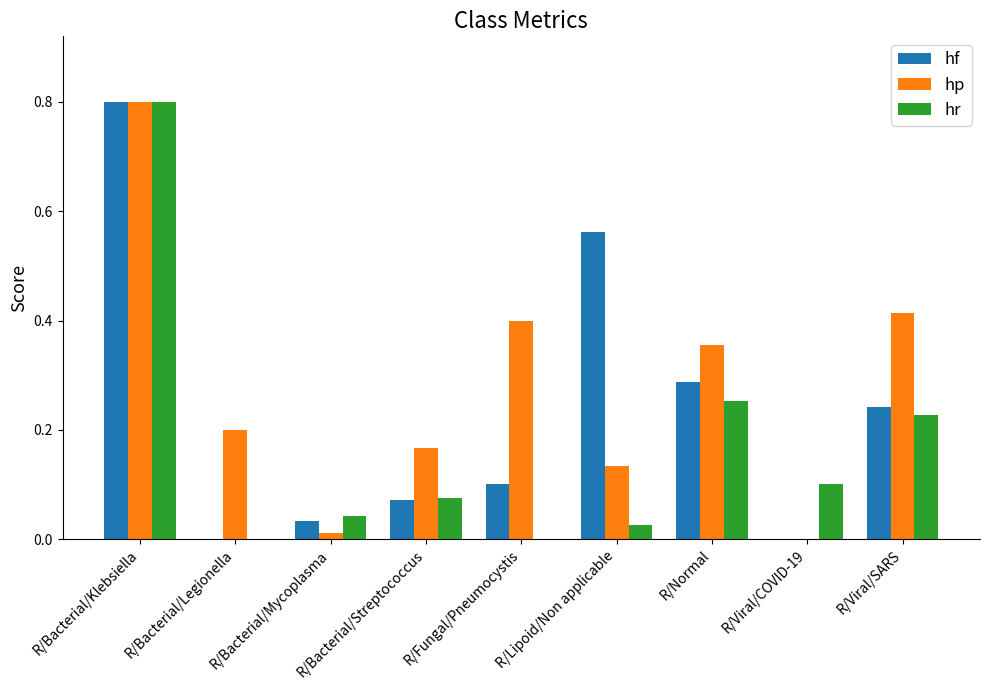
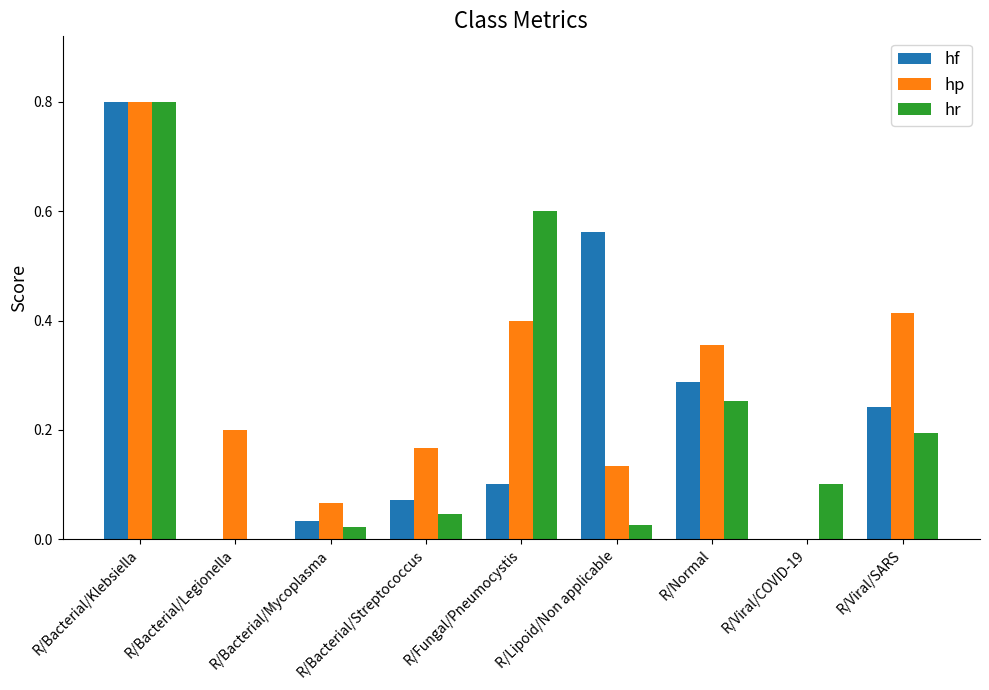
hp, R/Bacterial/Mycoplasma: 0.01 -> 0.07
hr, R/Bacterial/Mycoplasma: 0.04 -> 0.02
hr, R/Bacterial/Streptococcus: 0.08 -> 0.05
hr, R/Fungal/Pneumocystis: 0.0 -> 0.6
hr, R/Viral/SARS: 0.23 -> 0.19
